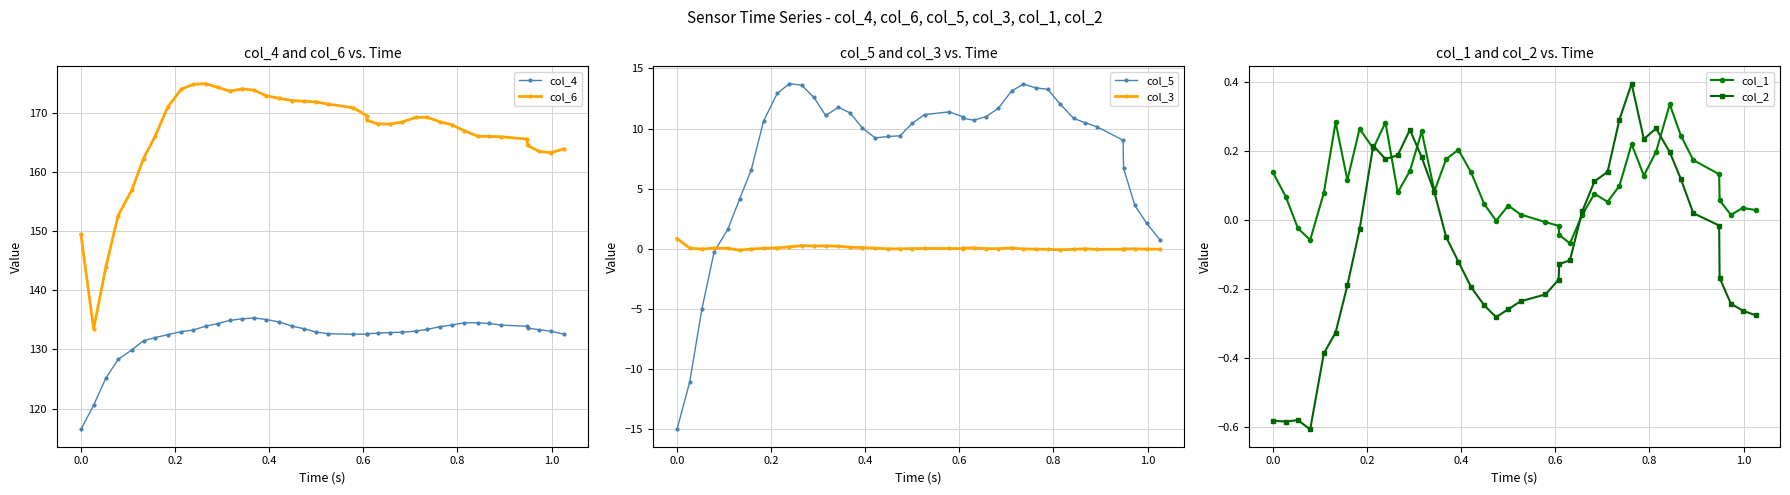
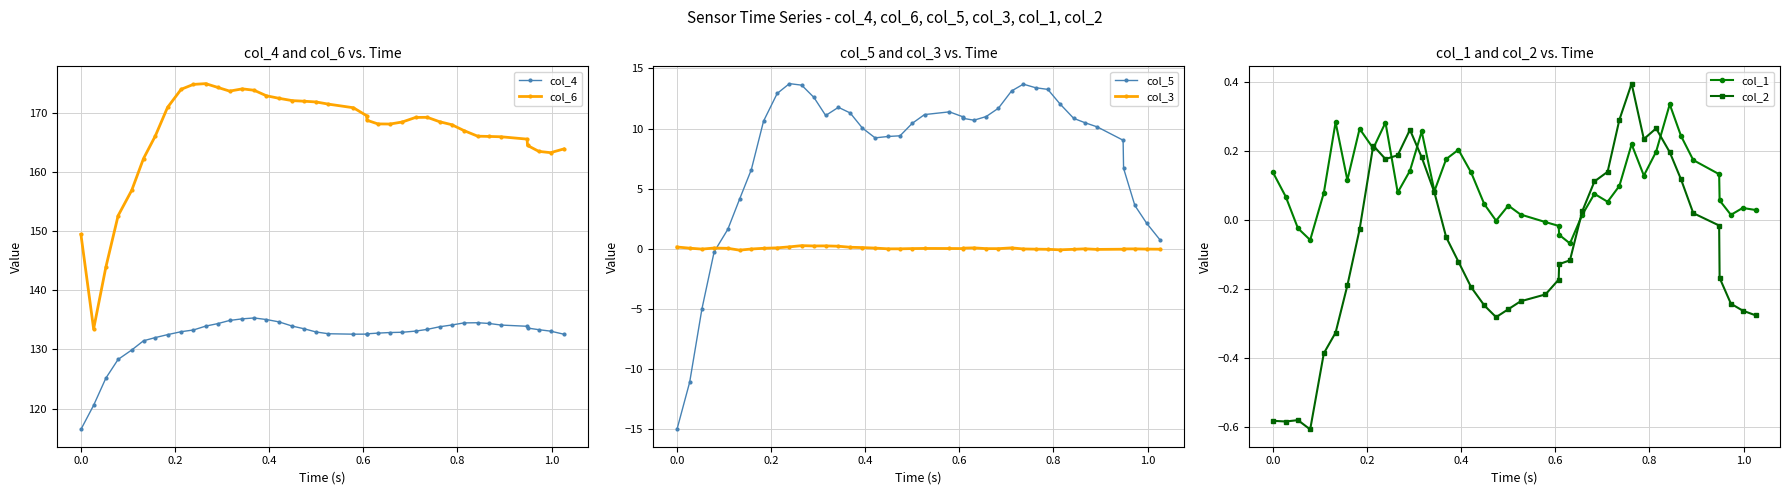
col_5 and col_3 vs. Time, col_3, 0.0: 0.9 -> 0.1
